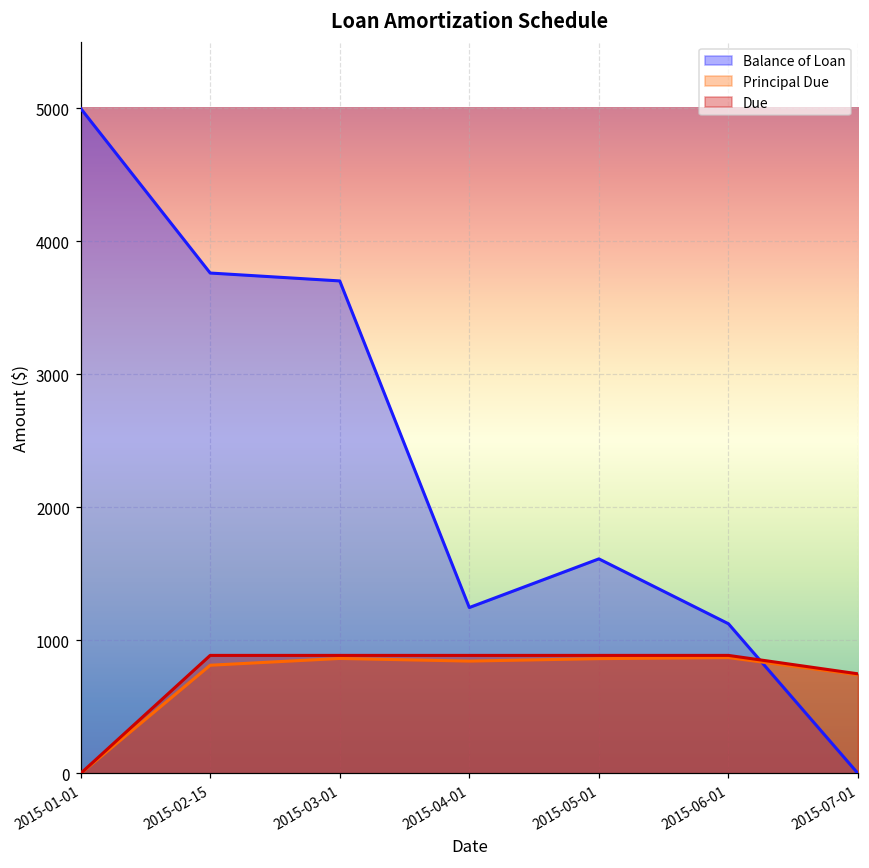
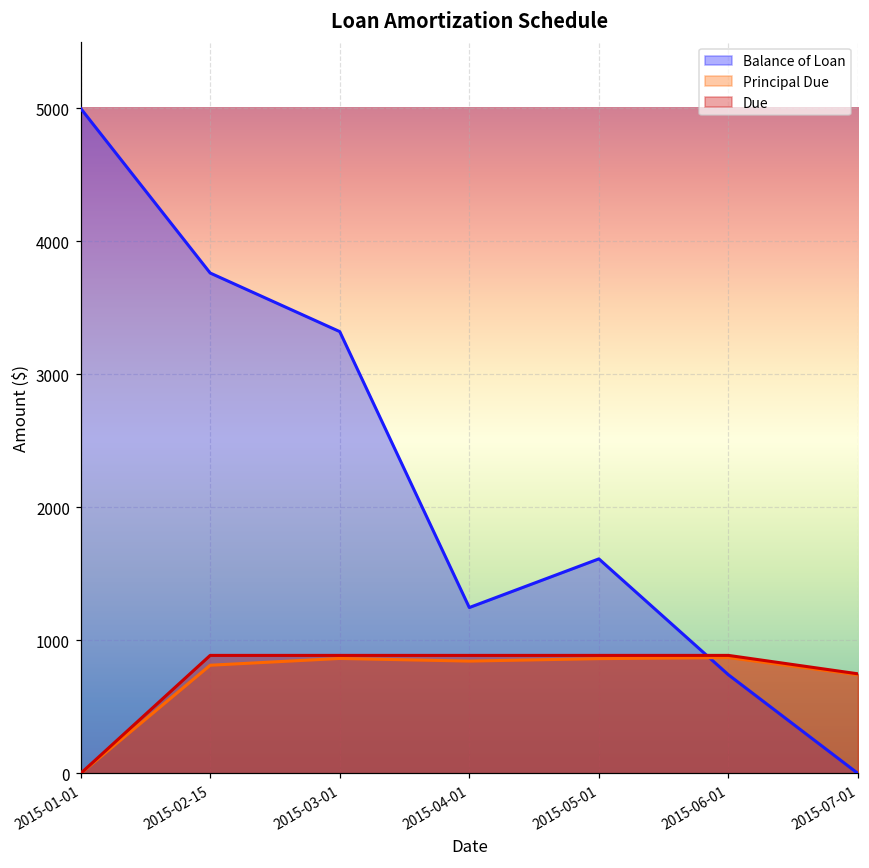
Balance of Loan, 2015-03-01: 3700 -> 3320
Balance of Loan, 2015-06-01: 1130 -> 740
